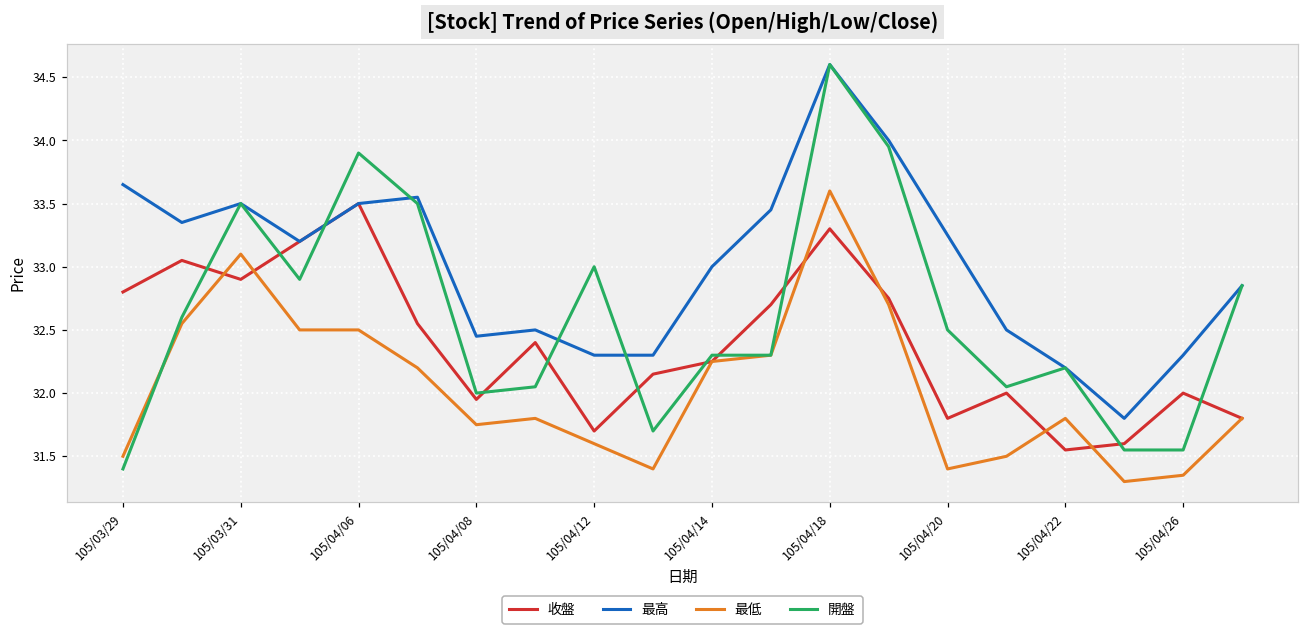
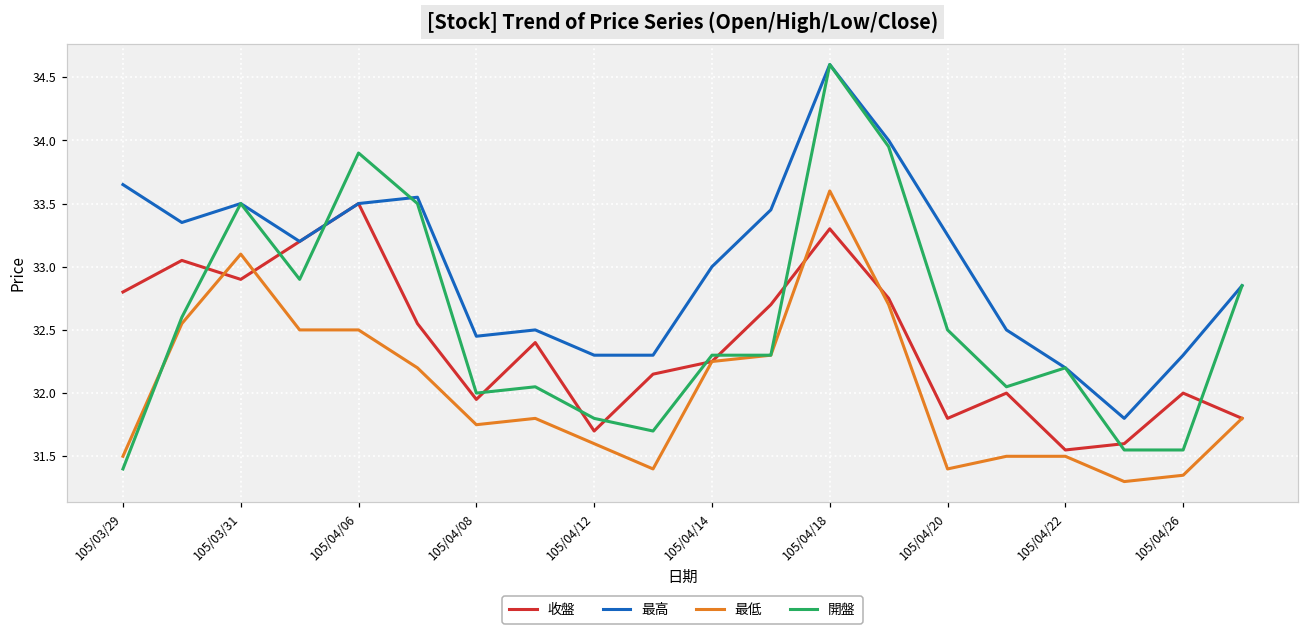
開盤, 105/04/12: 33.0 -> 31.8
最低, 105/04/22: 31.8 -> 31.5
